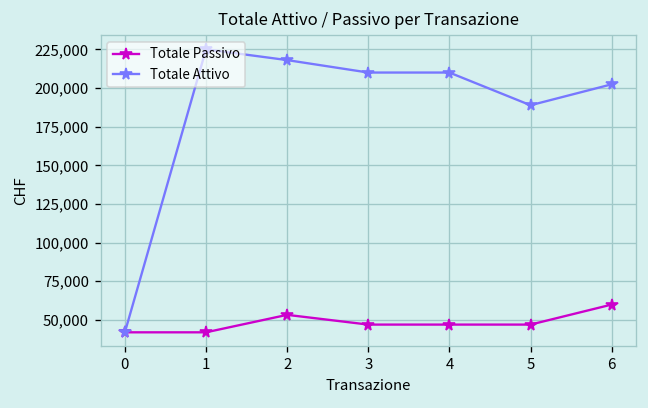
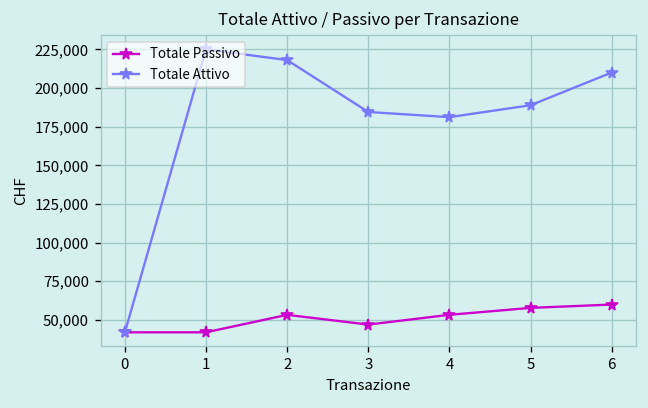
Totale Attivo, 3: 210,000 -> 184,000
Totale Passivo, 4: 47,000 -> 53,000
Totale Attivo, 4: 210,000 -> 181,000
Totale Passivo, 5: 47,000 -> 58,000
Totale Attivo, 6: 202,000 -> 210,000
